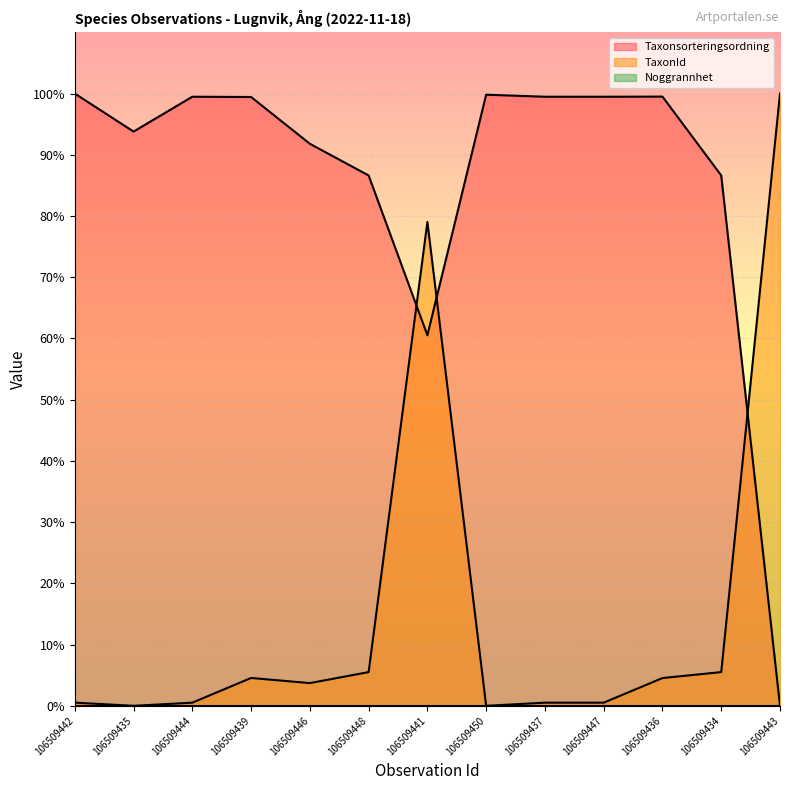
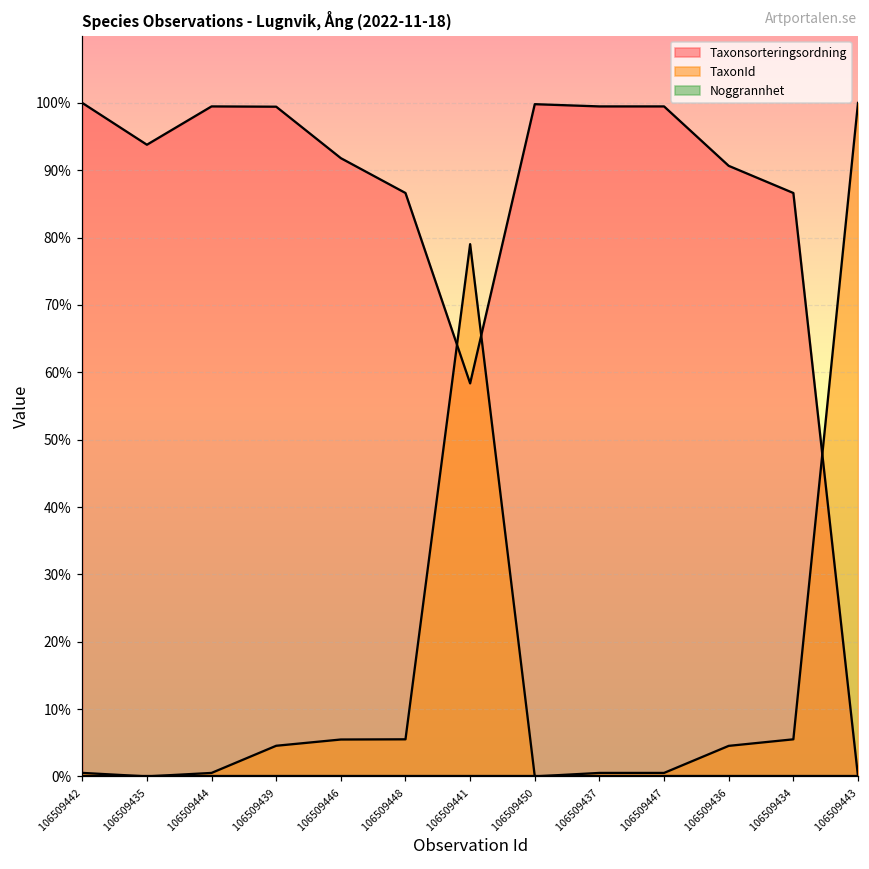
TaxonId, 106509446: 4% -> 5%
Taxonsorteringsordning, 106509441: 61% -> 58%
Taxonsorteringsordning, 106509436: 100% -> 91%
